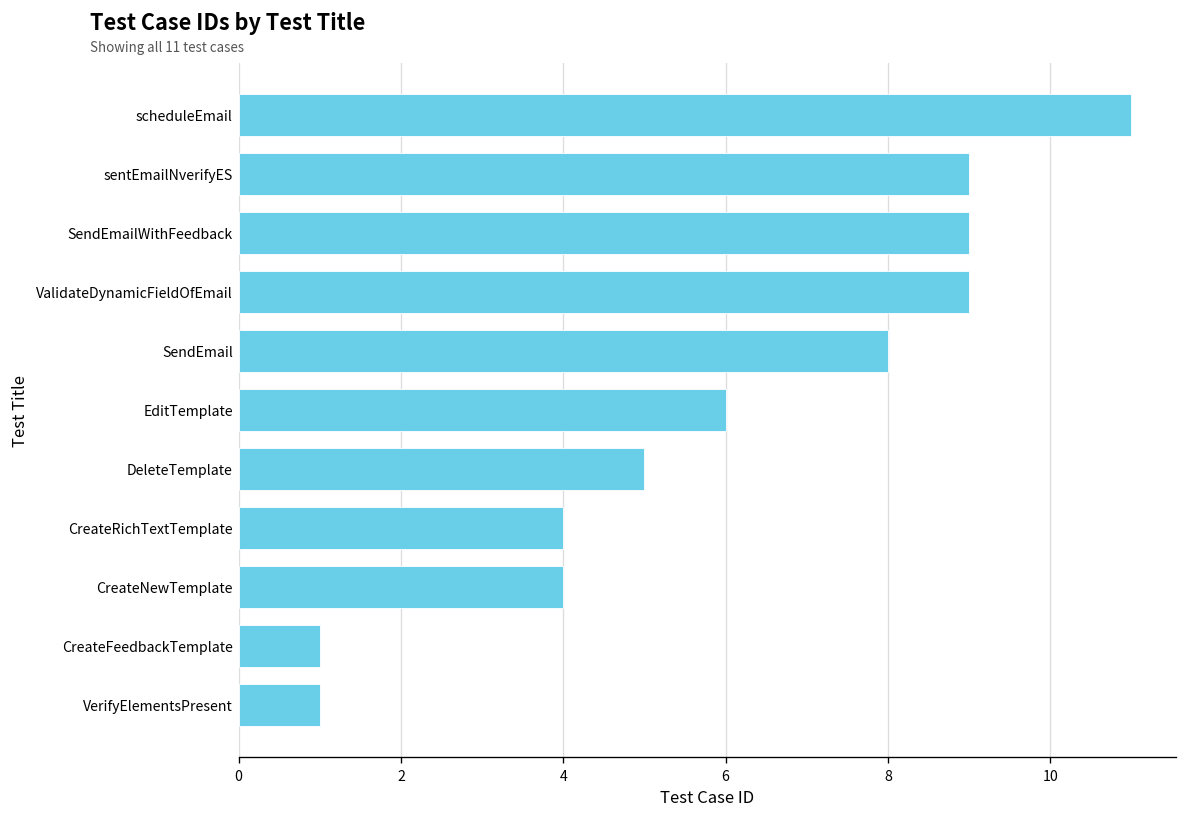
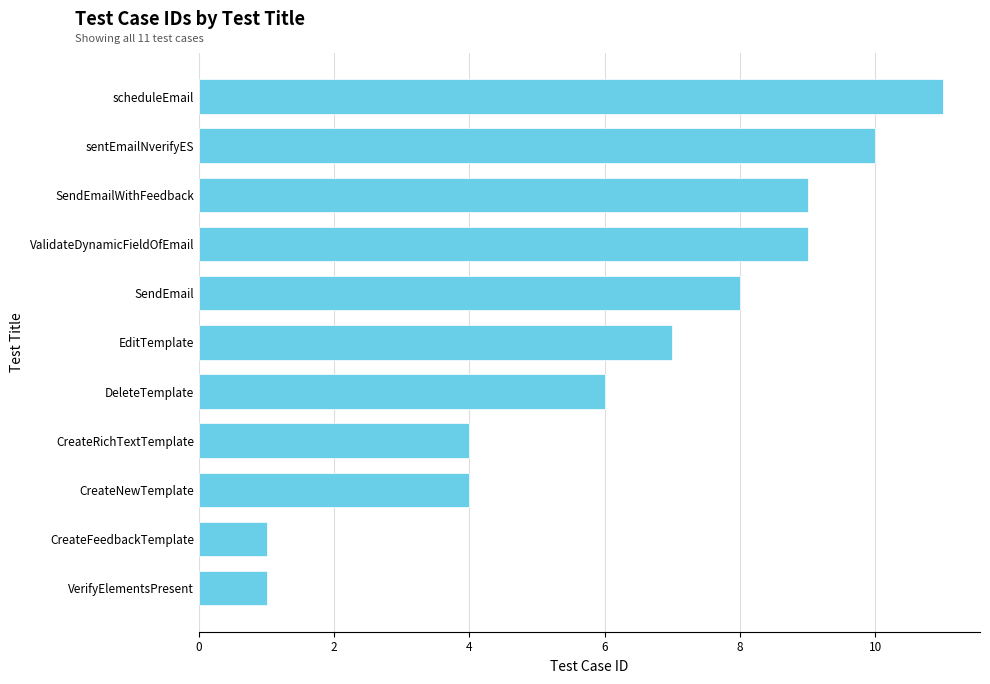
sentEmailNverifyES: 9 -> 10
EditTemplate: 6 -> 7
DeleteTemplate: 5 -> 6
